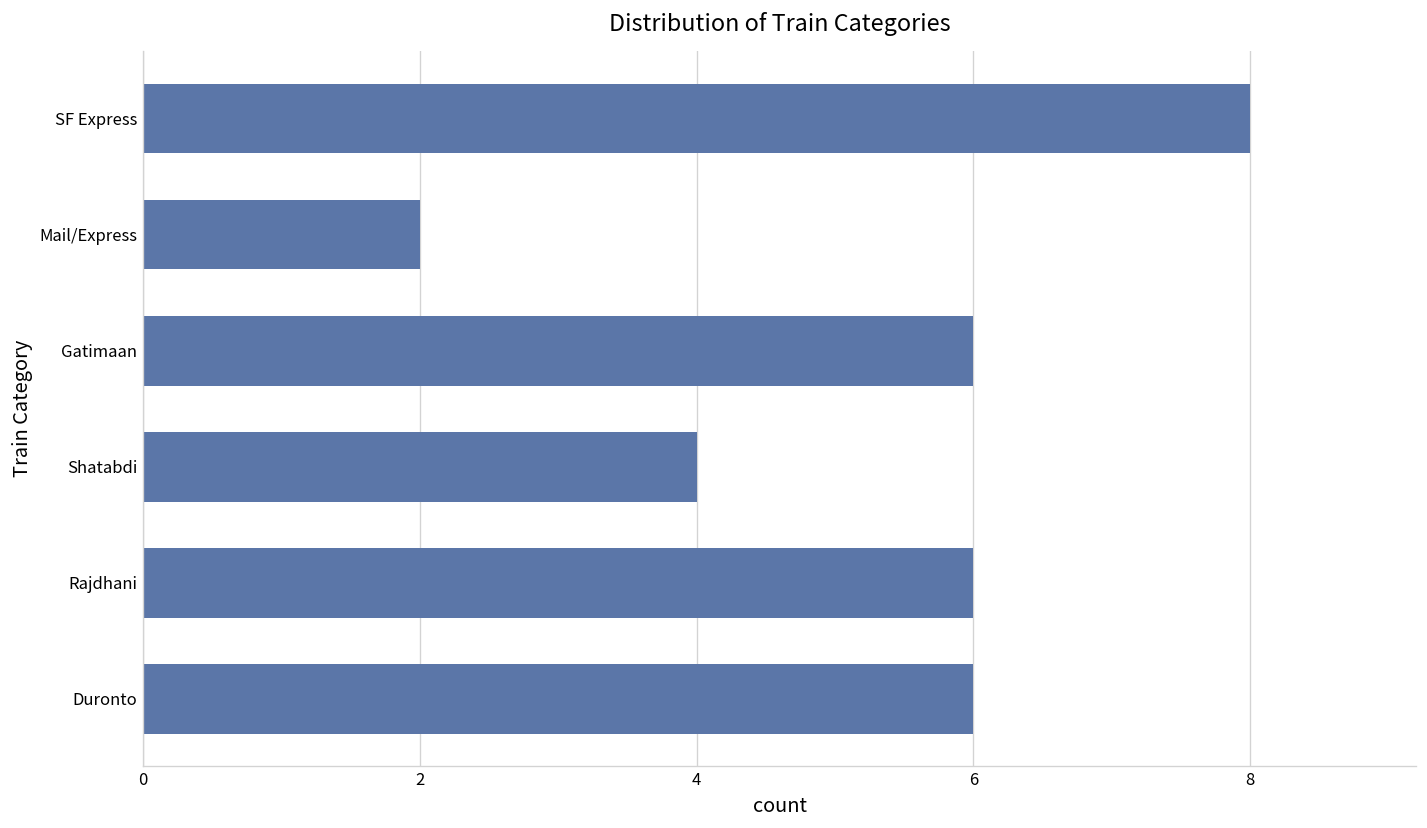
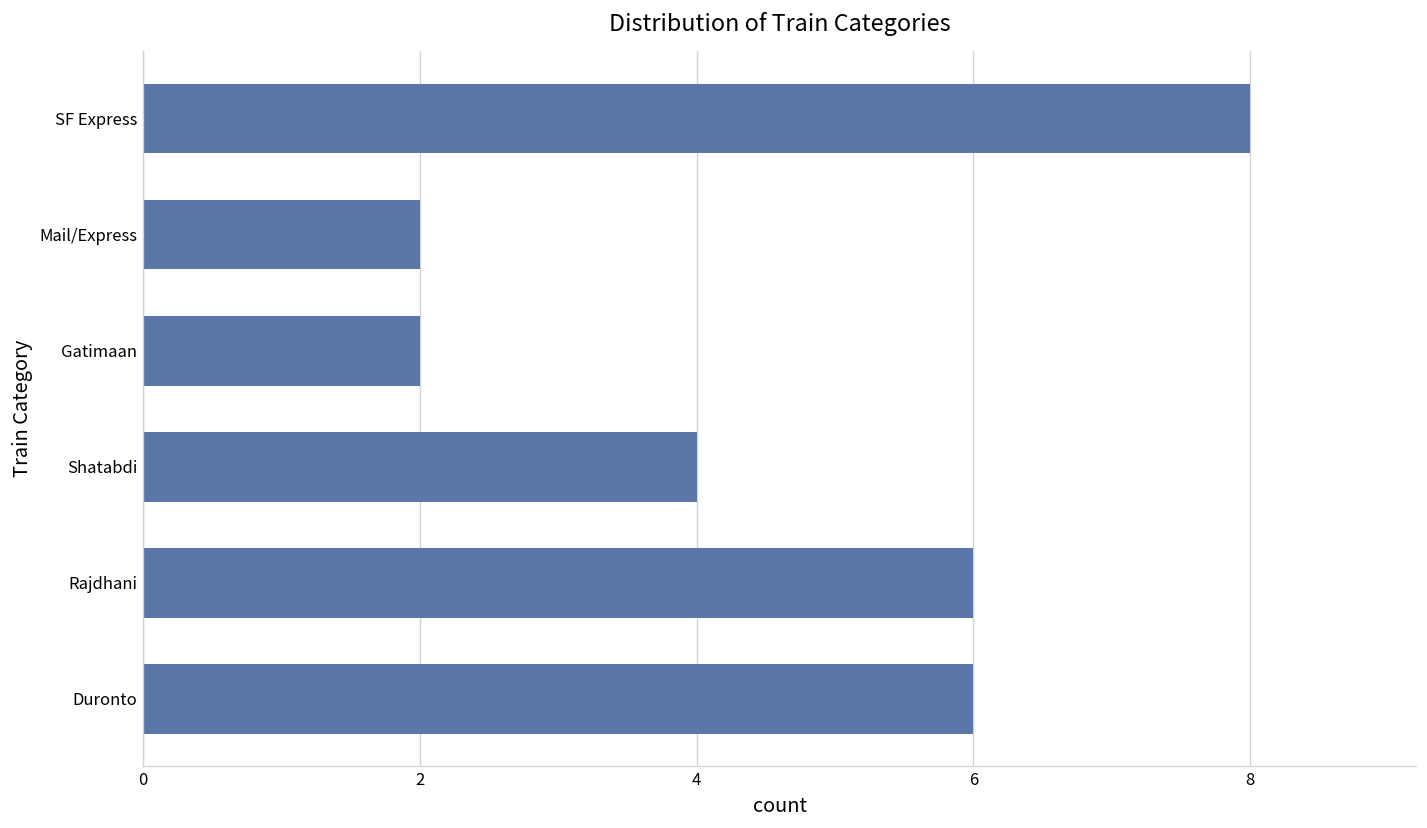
Gatimaan: 6 -> 2
